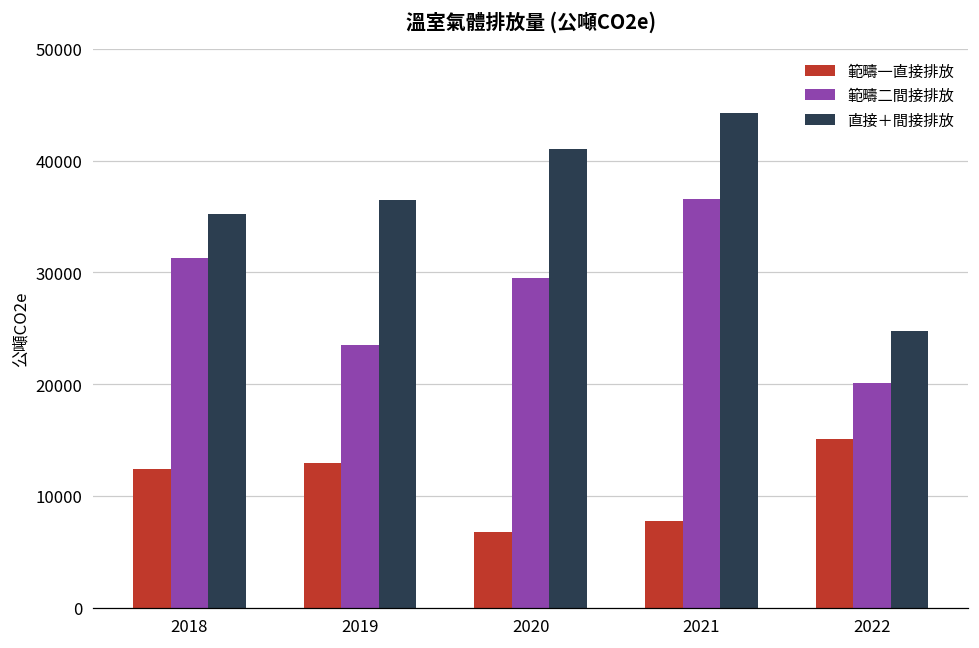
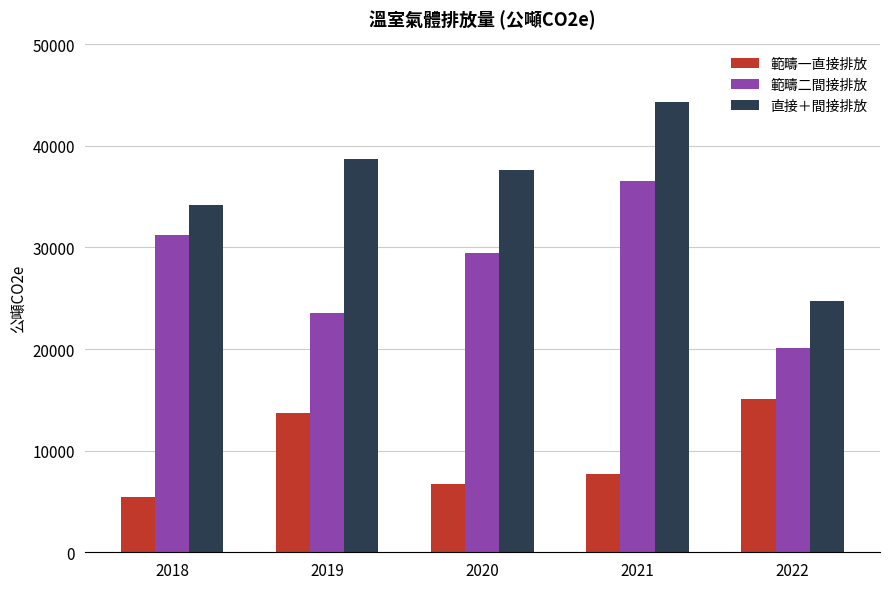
範疇一直接排放, 2018: 12400 -> 5500
直接＋間接排放, 2018: 35200 -> 34200
範疇一直接排放, 2019: 12900 -> 13700
直接＋間接排放, 2019: 36400 -> 38700
直接＋間接排放, 2020: 41000 -> 37700
